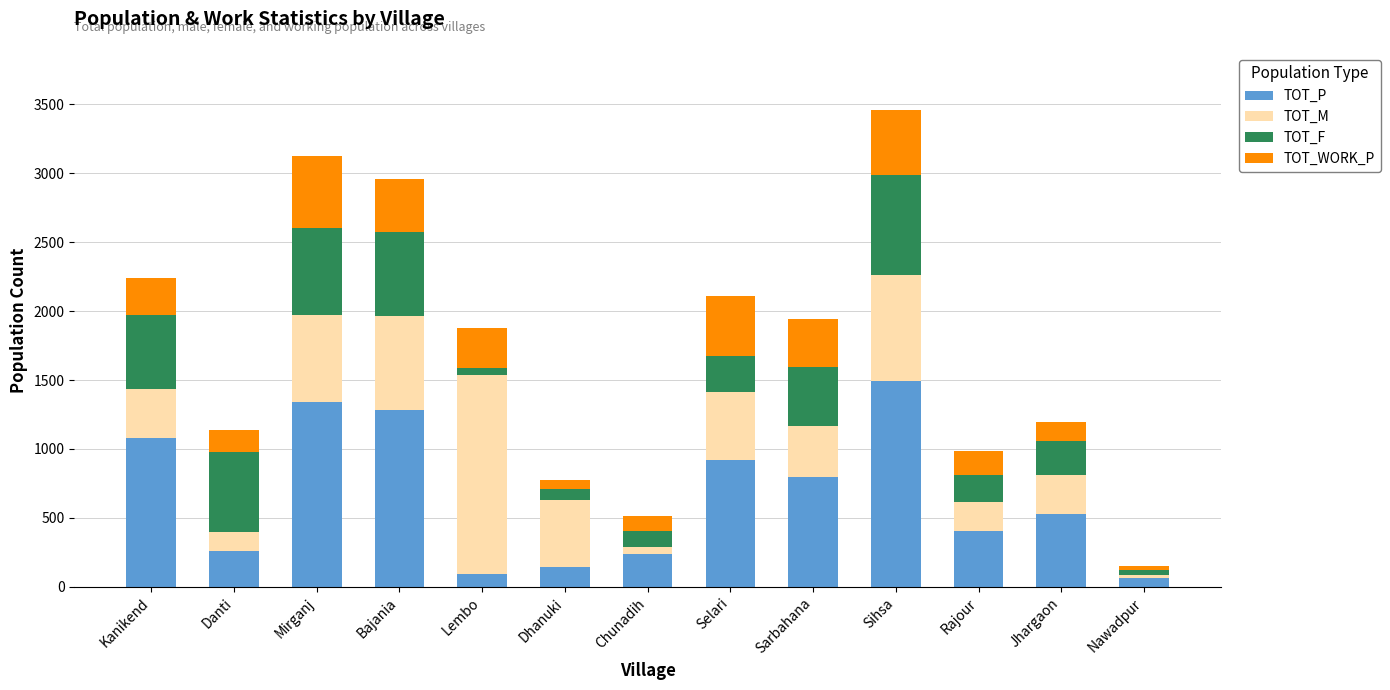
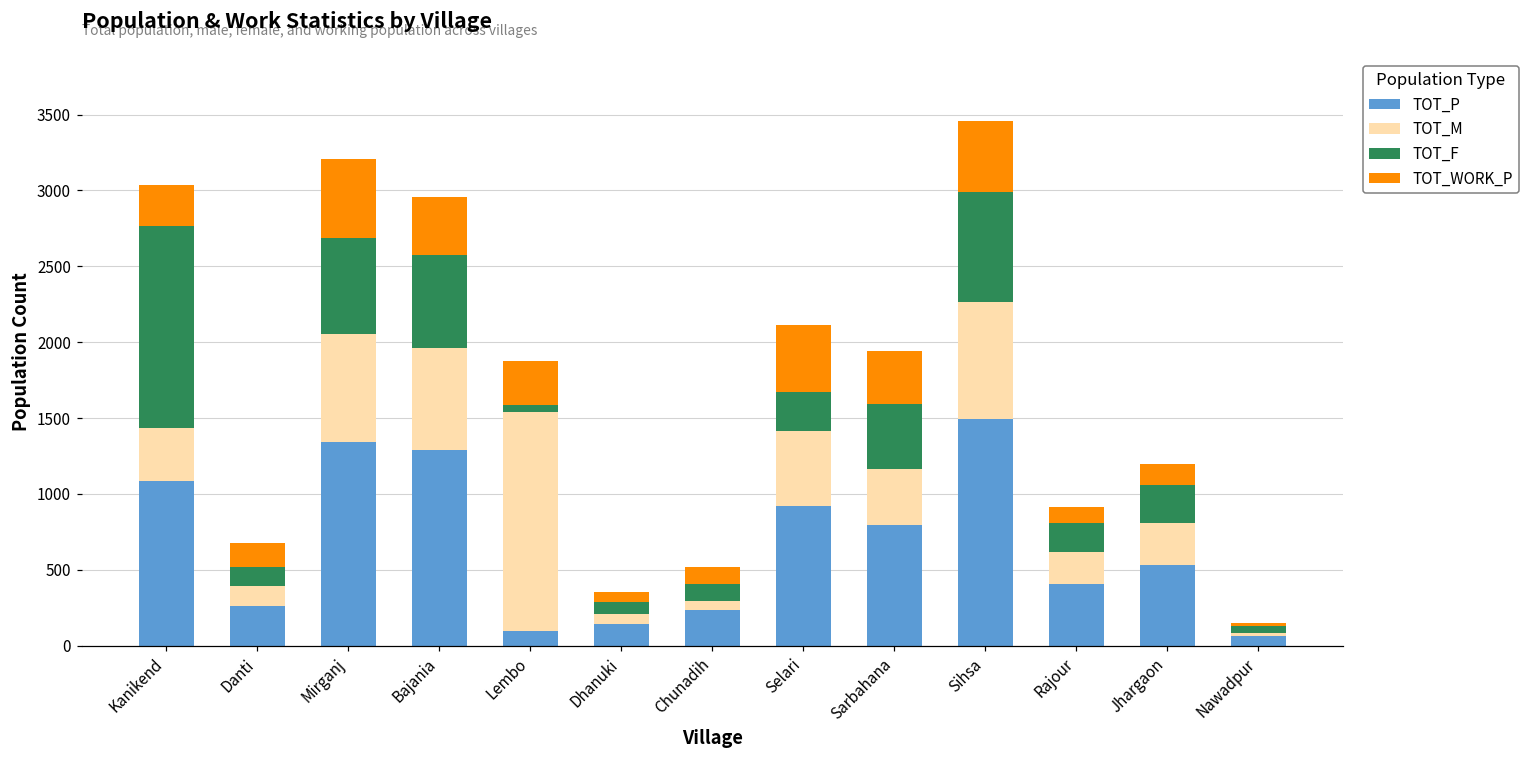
TOT_F, Kanikend: 540 -> 1330
TOT_F, Danti: 580 -> 130
TOT_M, Mirganj: 630 -> 710
TOT_M, Dhanuki: 490 -> 60
TOT_WORK_P, Rajour: 170 -> 100
